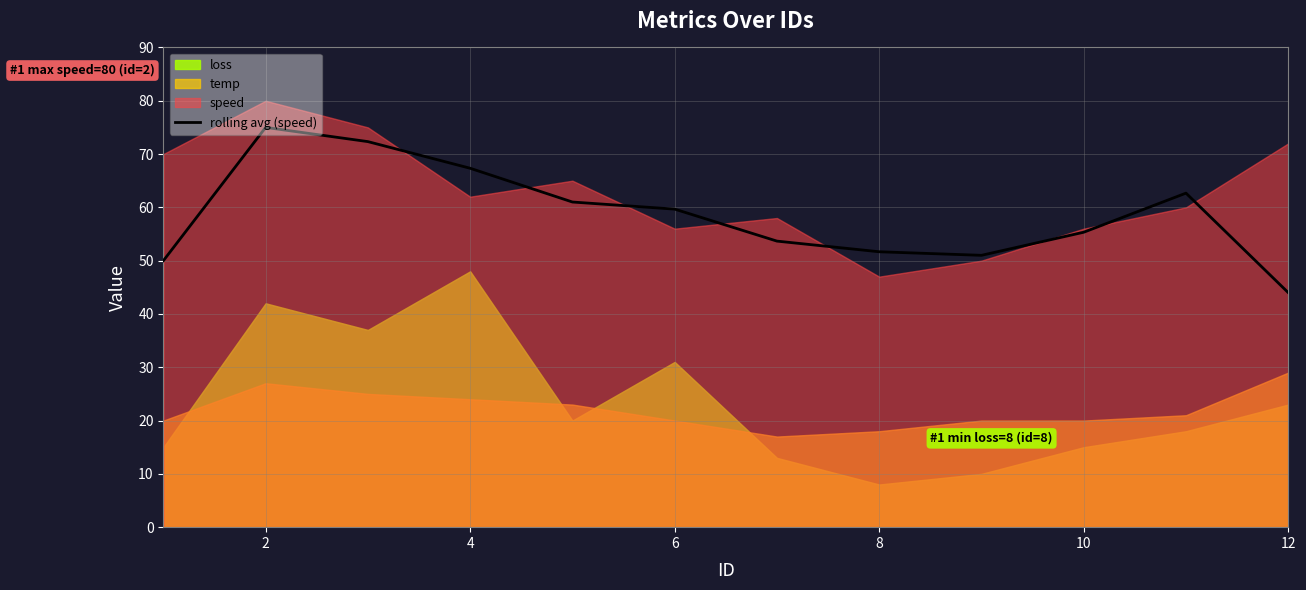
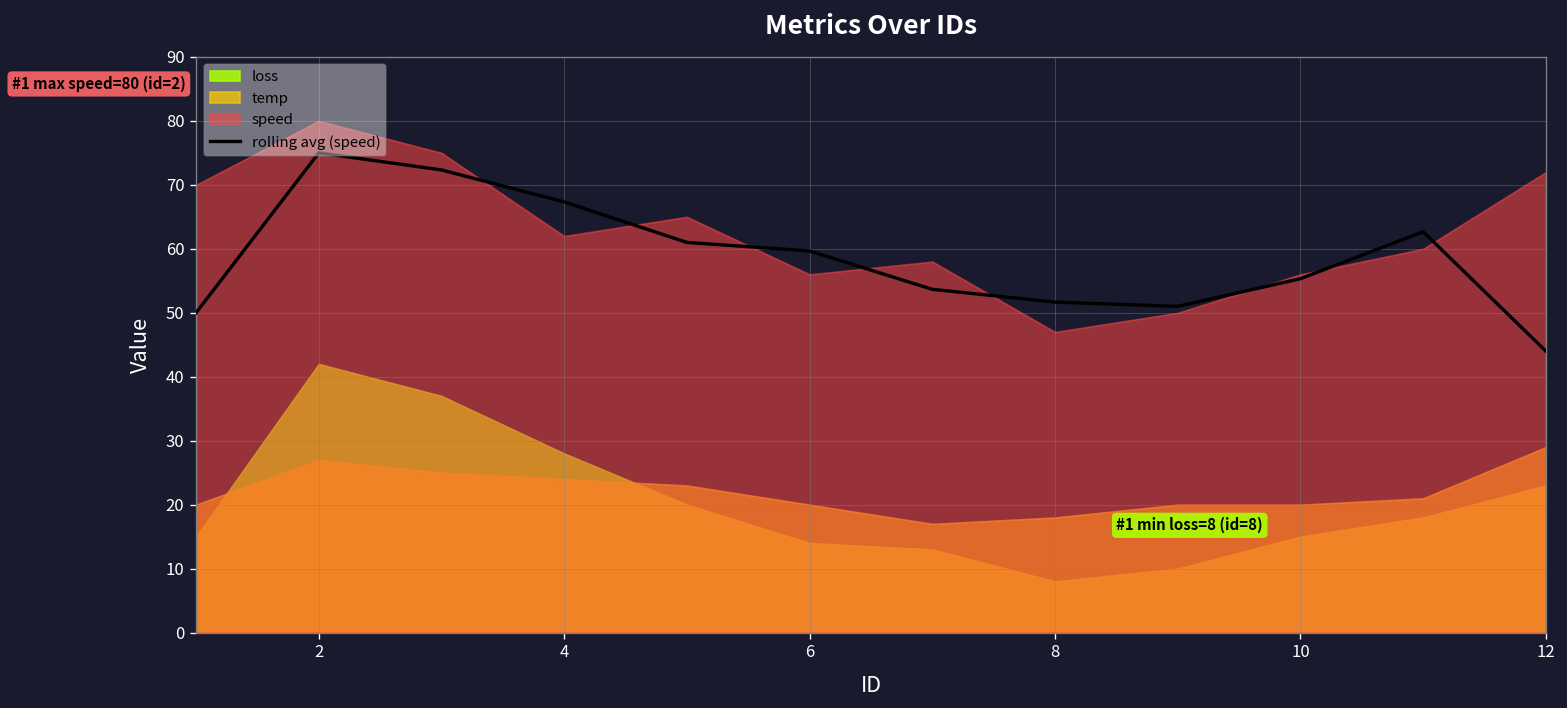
loss, 4: 48 -> 28
loss, 6: 31 -> 14
